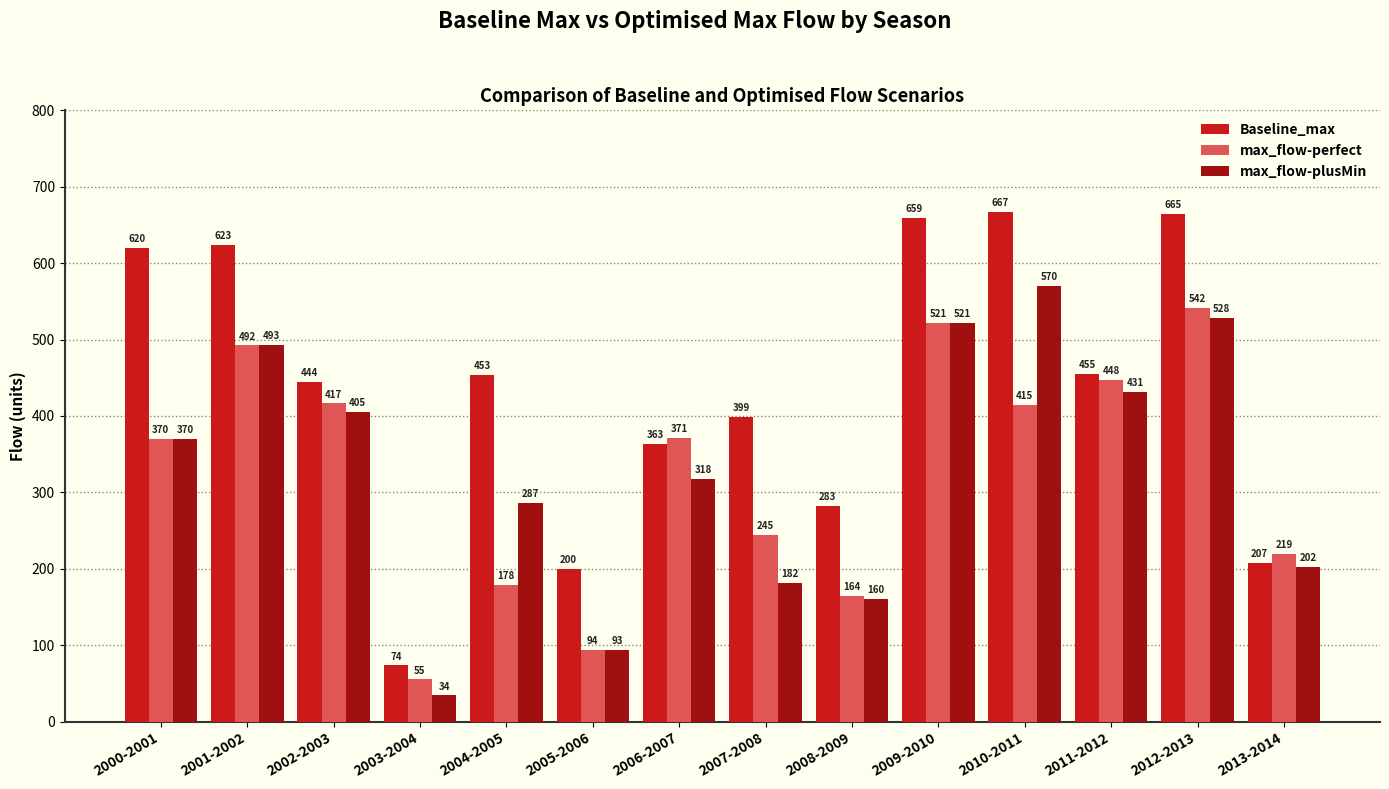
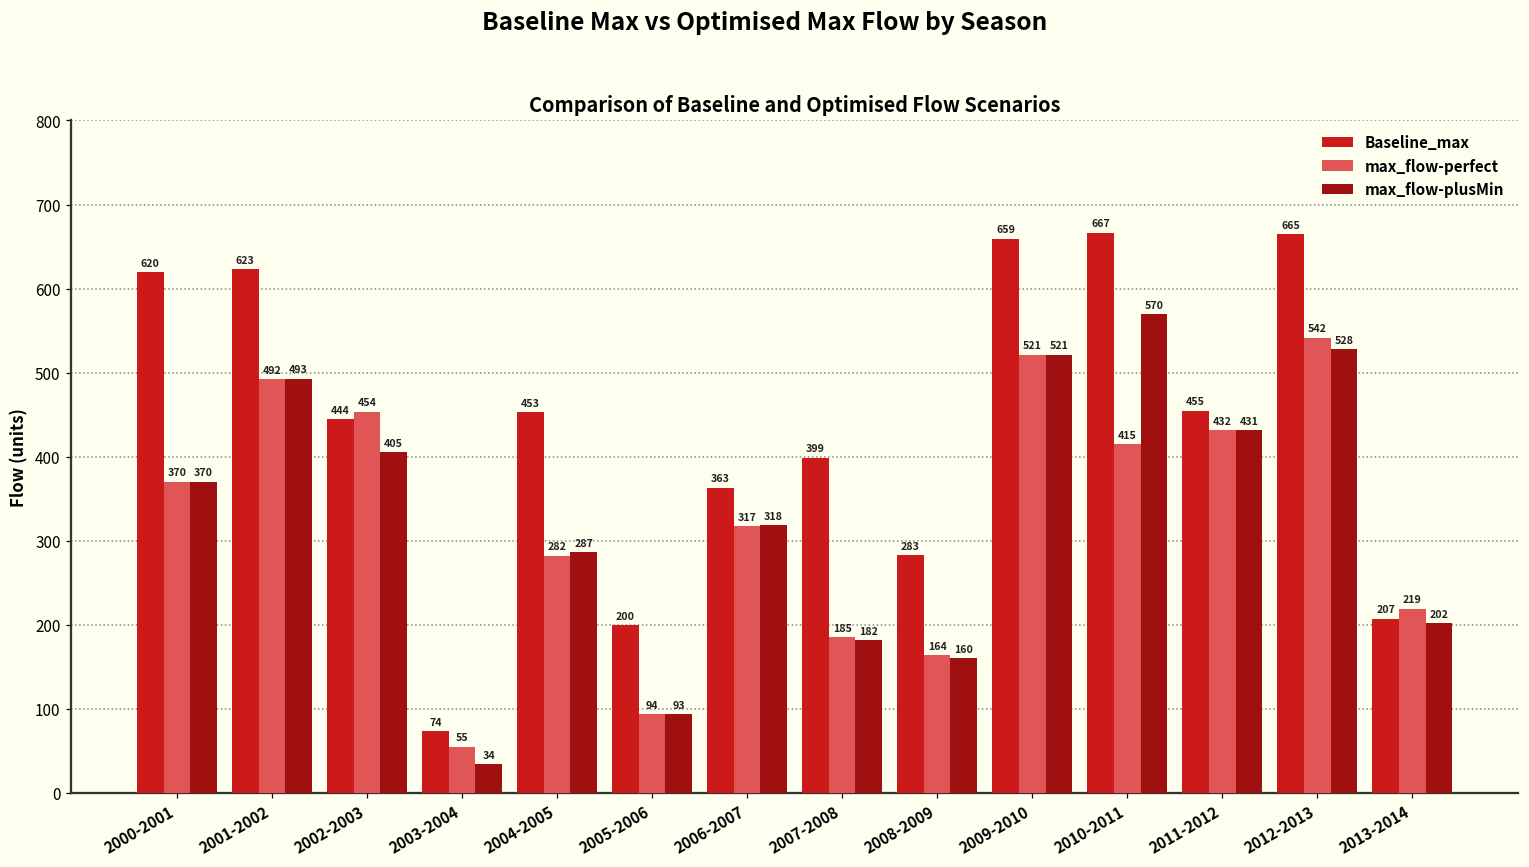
max_flow-perfect, 2002-2003: 417 -> 454
max_flow-perfect, 2004-2005: 178 -> 282
max_flow-perfect, 2006-2007: 371 -> 317
max_flow-perfect, 2007-2008: 245 -> 185
max_flow-perfect, 2011-2012: 448 -> 432
